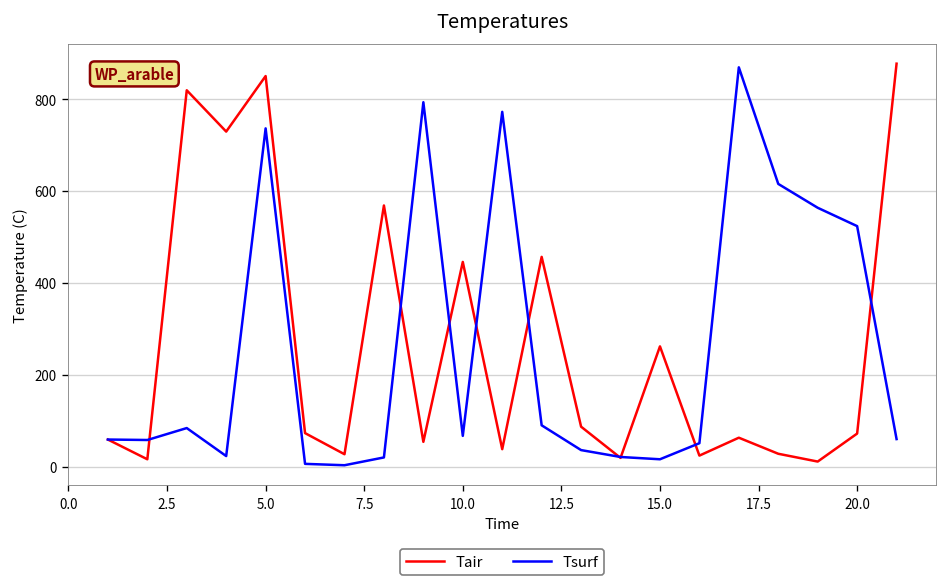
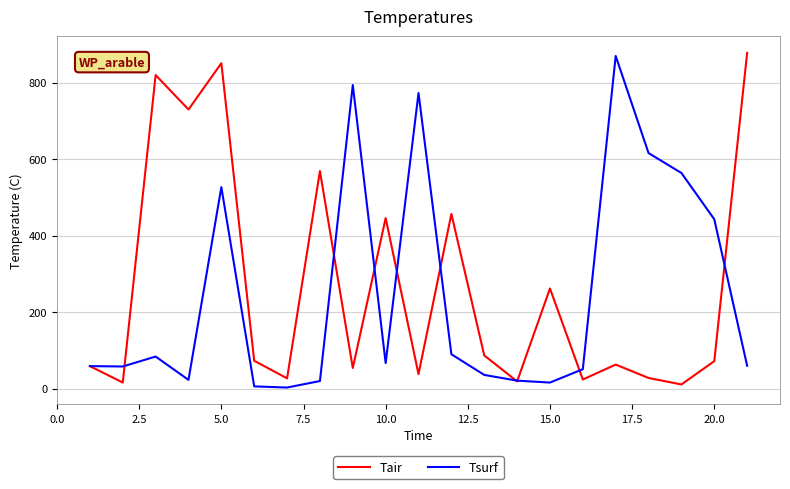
Tsurf, 5.0: 740 -> 530
Tsurf, 20.0: 520 -> 440
